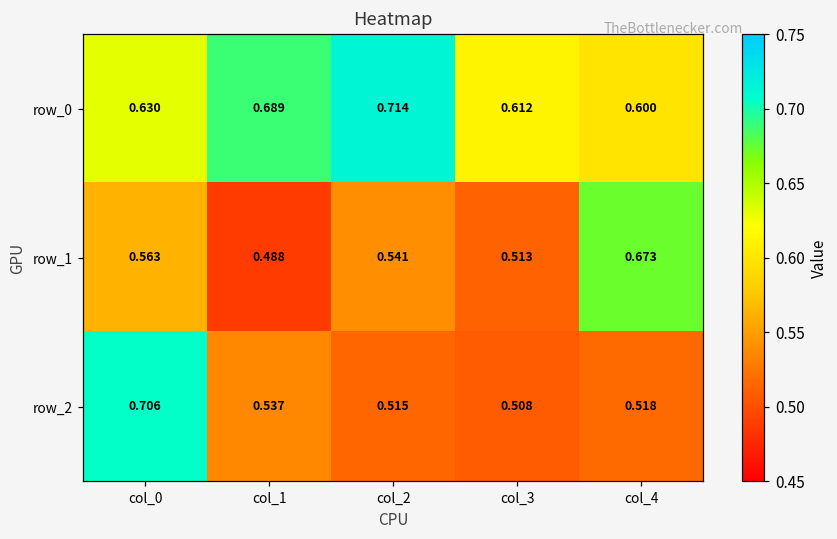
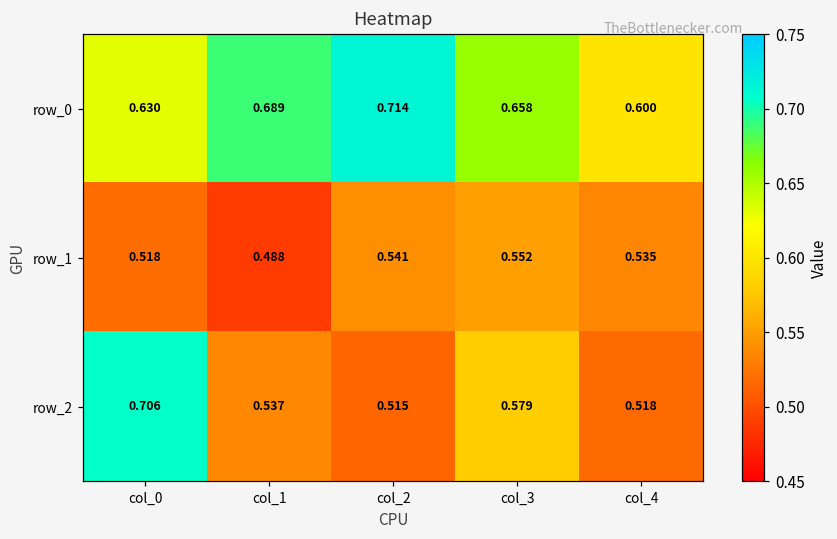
row_0, col_3: 0.612 -> 0.658
row_1, col_0: 0.563 -> 0.518
row_1, col_3: 0.513 -> 0.552
row_1, col_4: 0.673 -> 0.535
row_2, col_3: 0.508 -> 0.579
